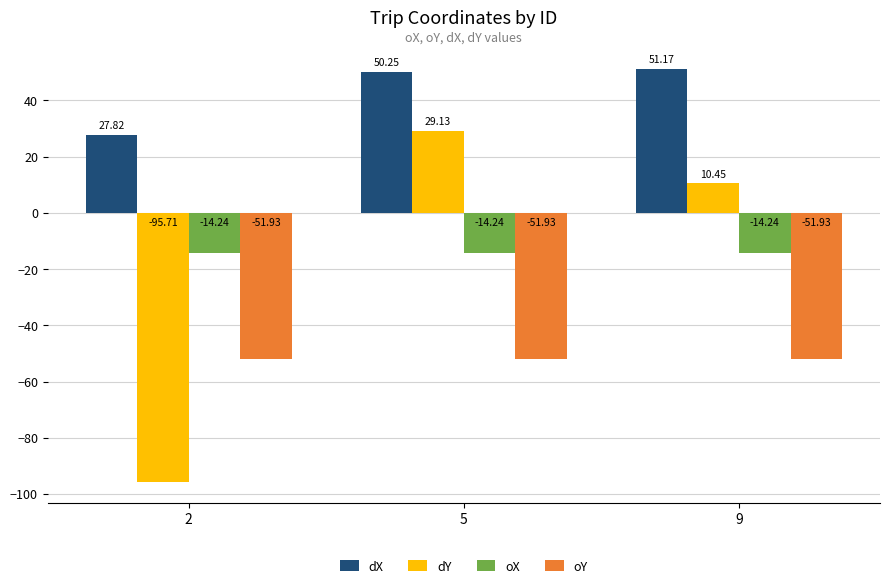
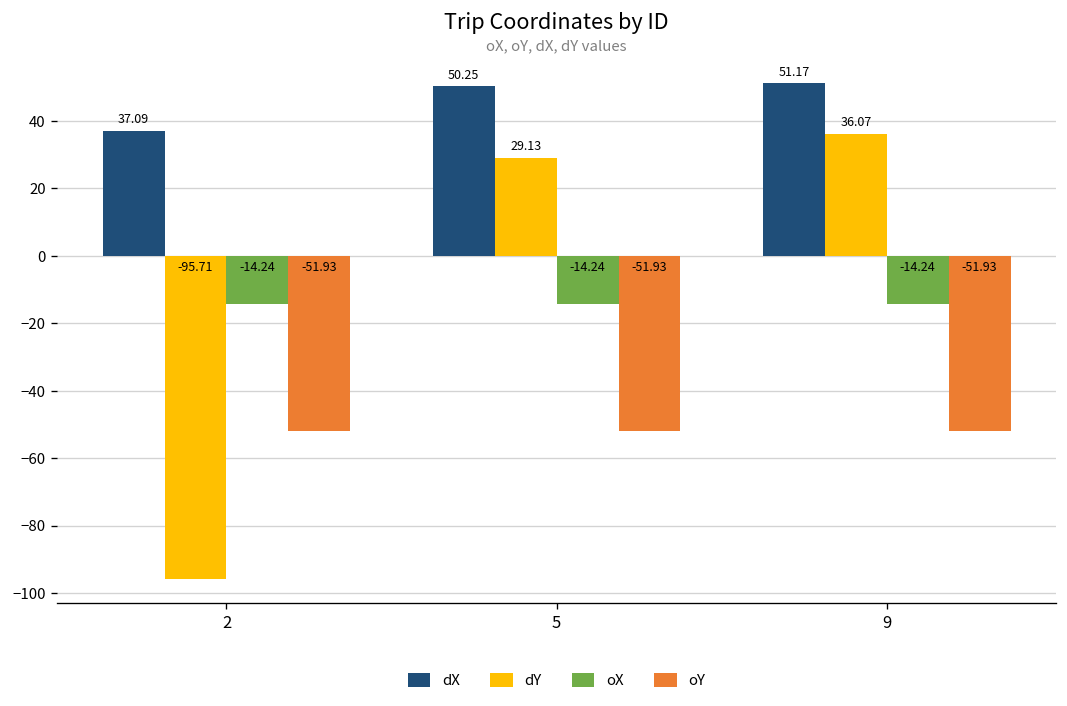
dX, 2: 27.82 -> 37.09
dY, 9: 10.45 -> 36.07
